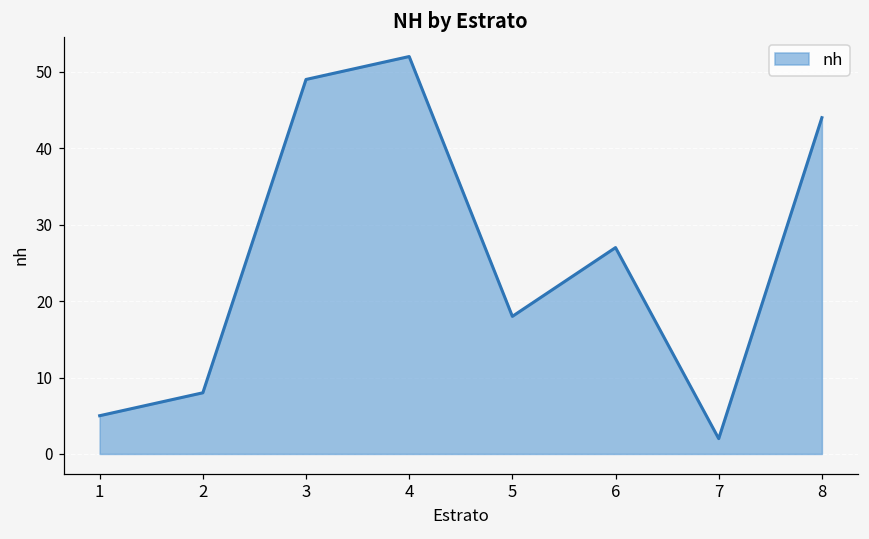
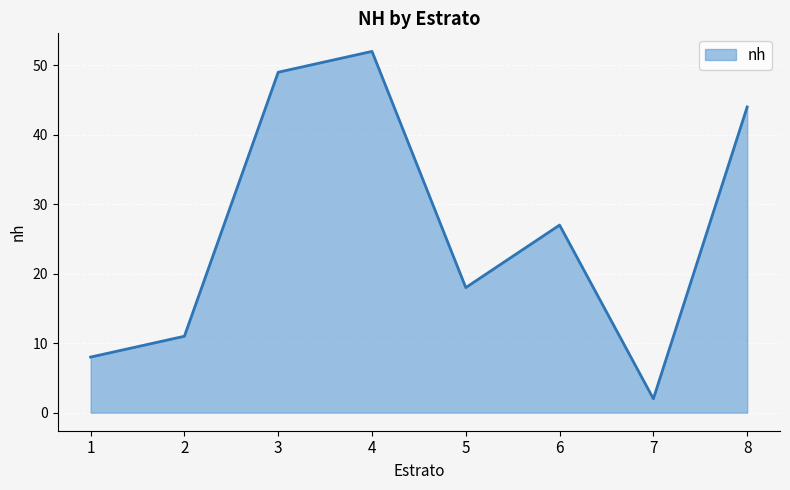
1: 5 -> 8
2: 8 -> 11
